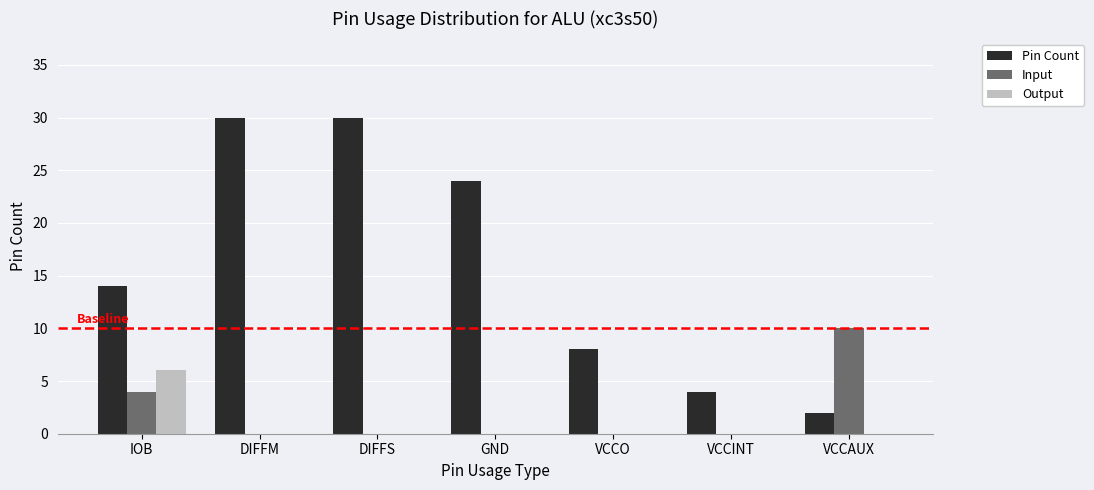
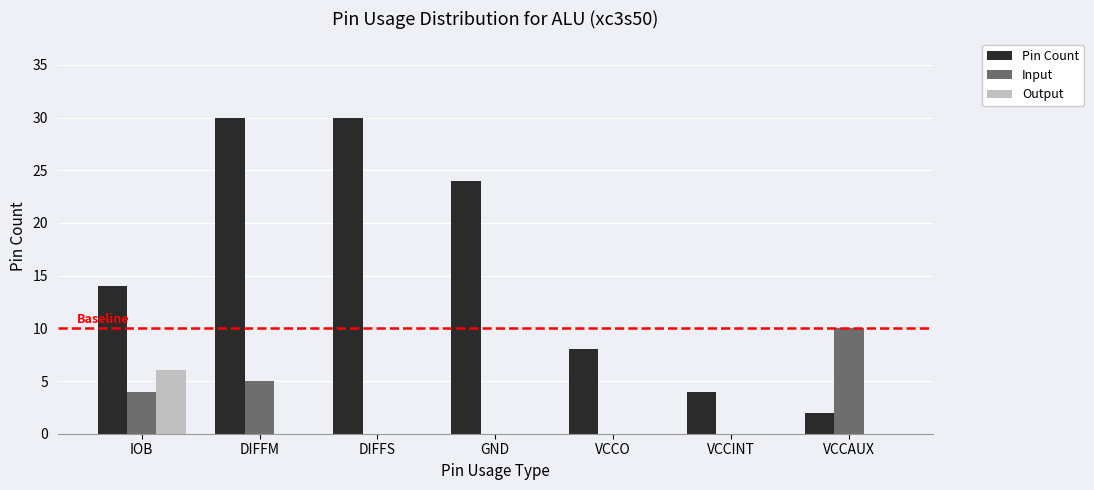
Input, DIFFM: 0 -> 5
